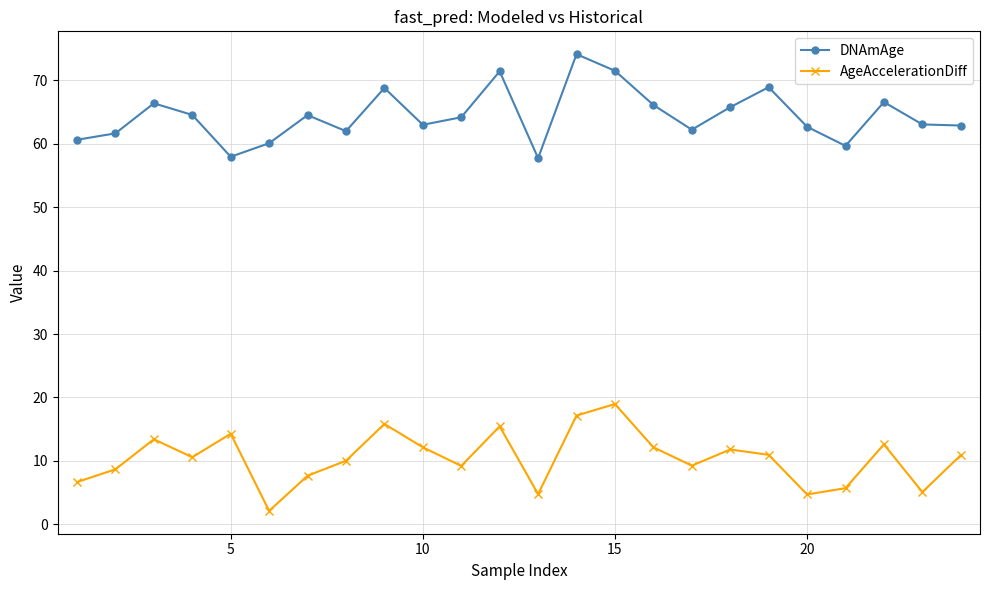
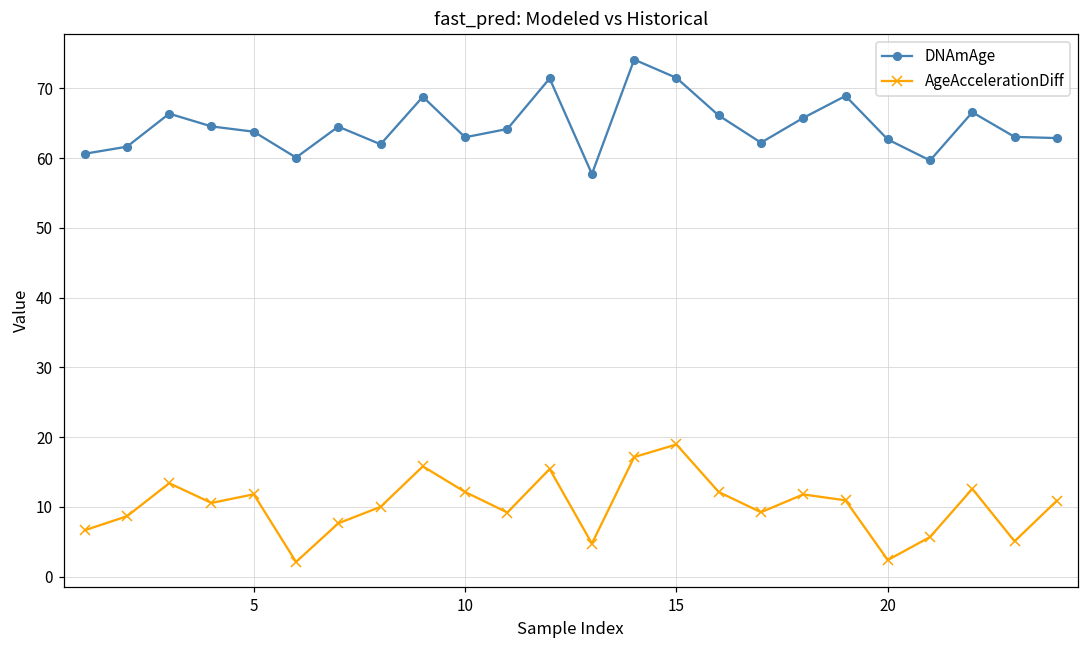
DNAmAge, 5: 58 -> 64
AgeAccelerationDiff, 5: 14 -> 12
AgeAccelerationDiff, 20: 5 -> 2
